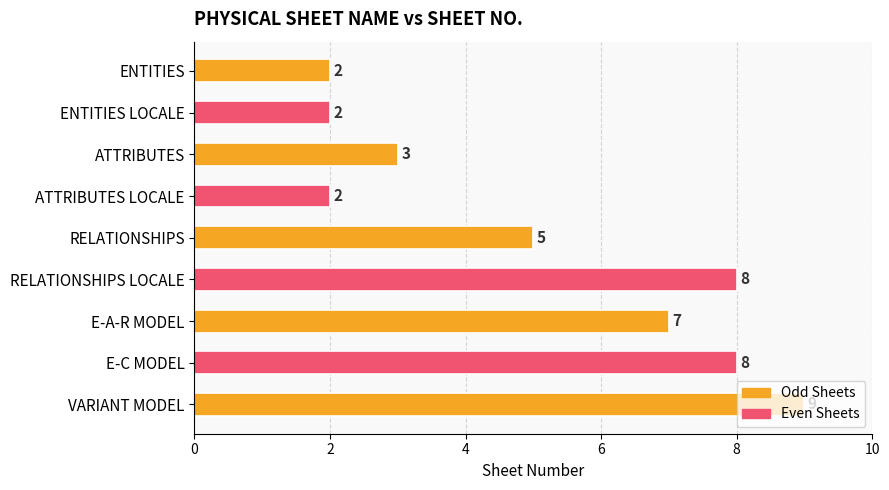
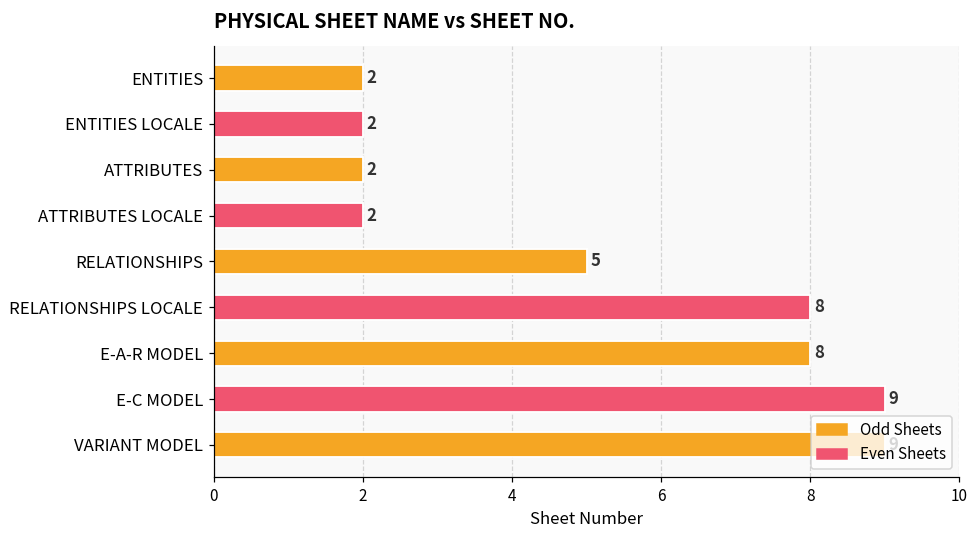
ATTRIBUTES: 3 -> 2
E-A-R MODEL: 7 -> 8
E-C MODEL: 8 -> 9
